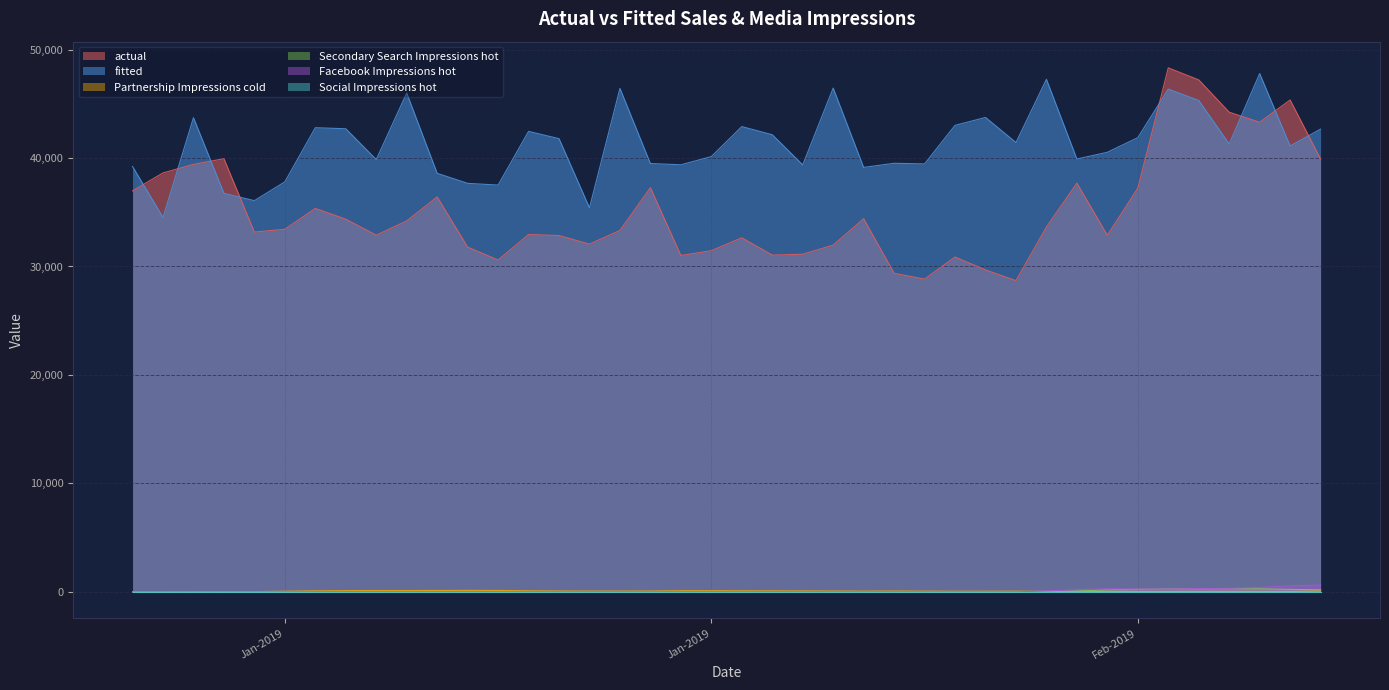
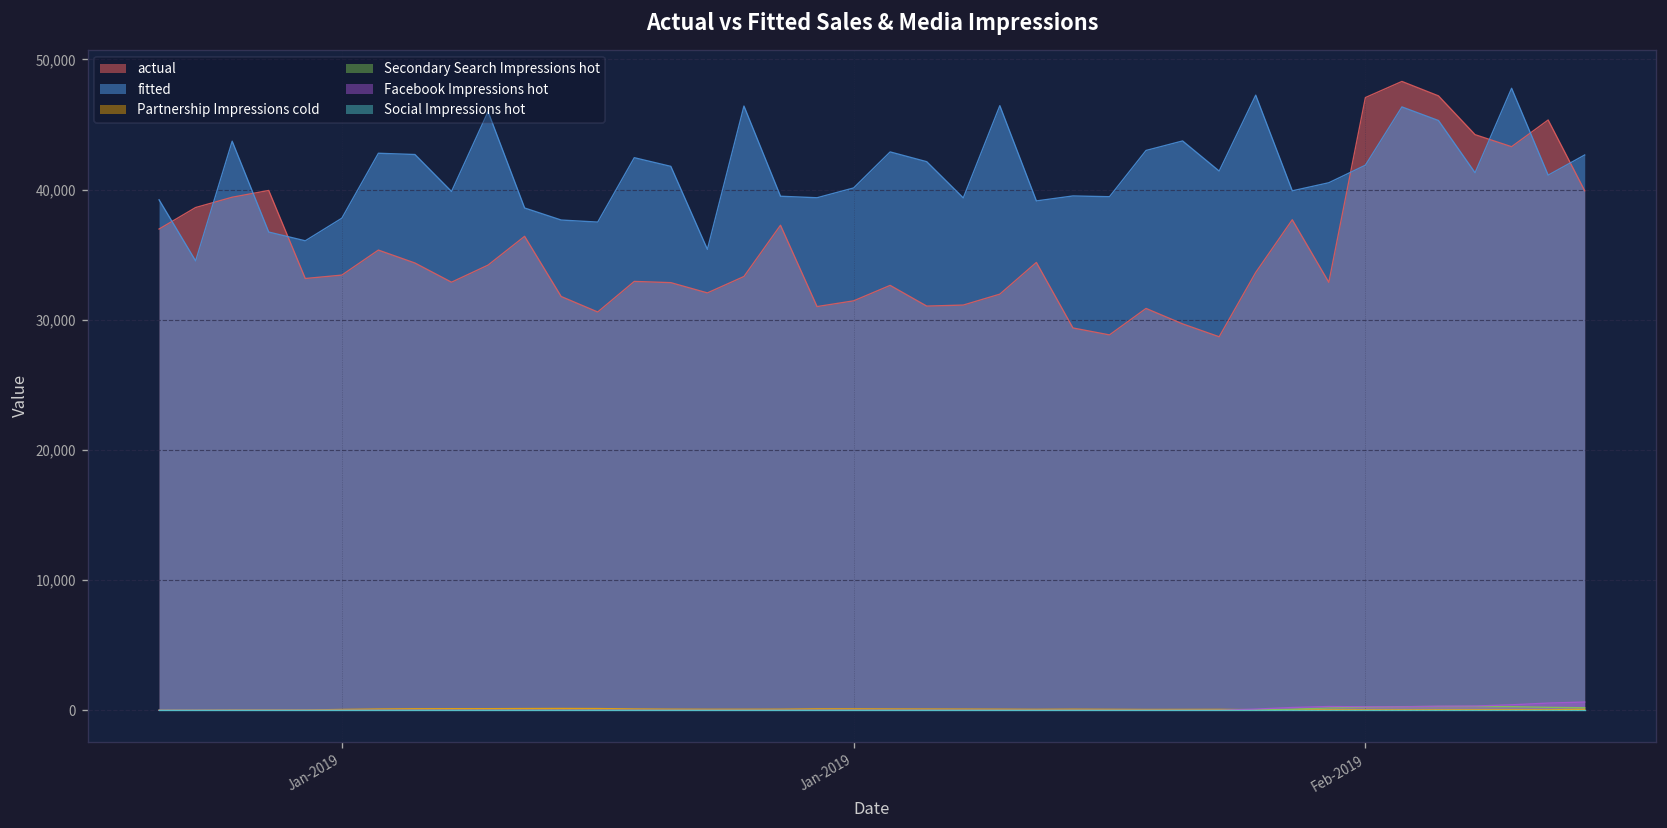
actual, Feb-2019: 37,200 -> 47,100
